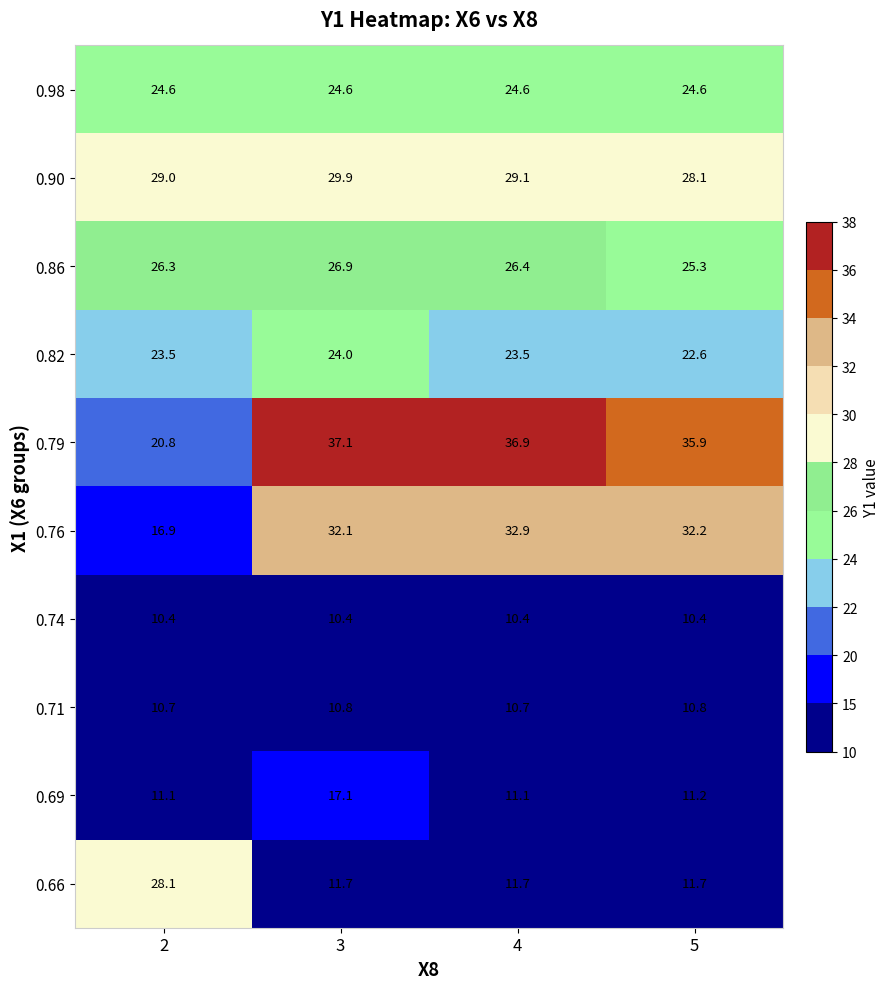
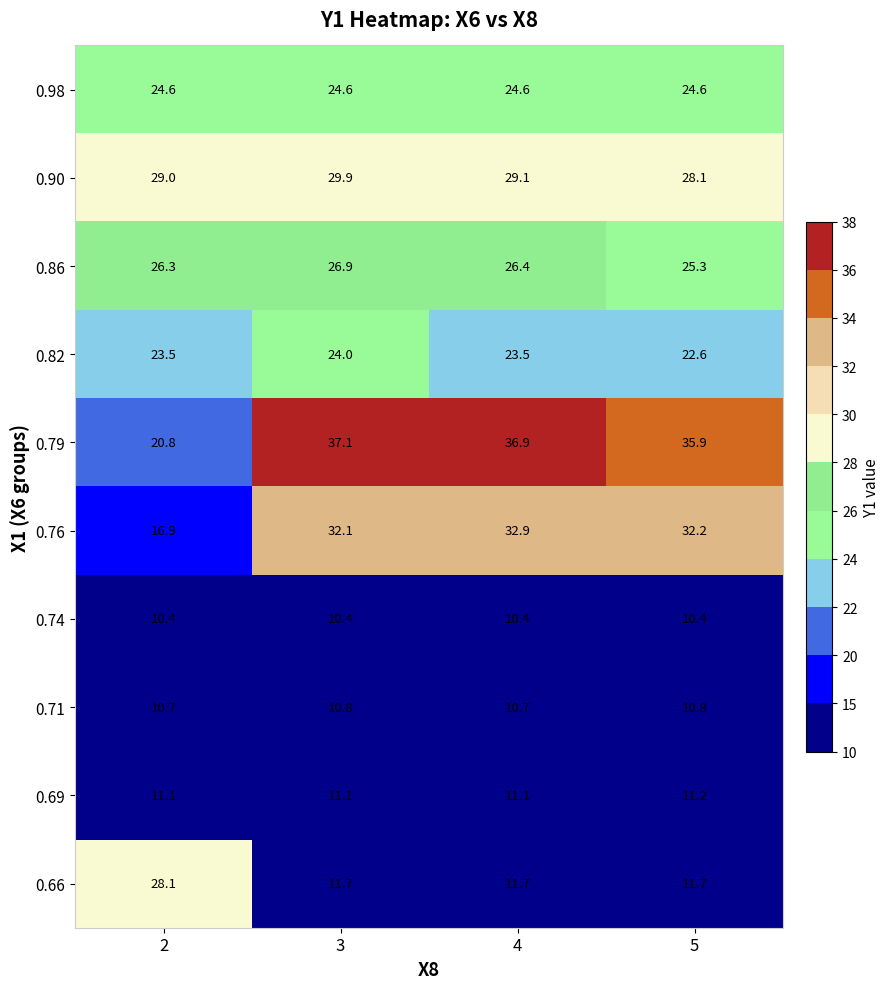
0.69, 3: 17.1 -> 11.1
